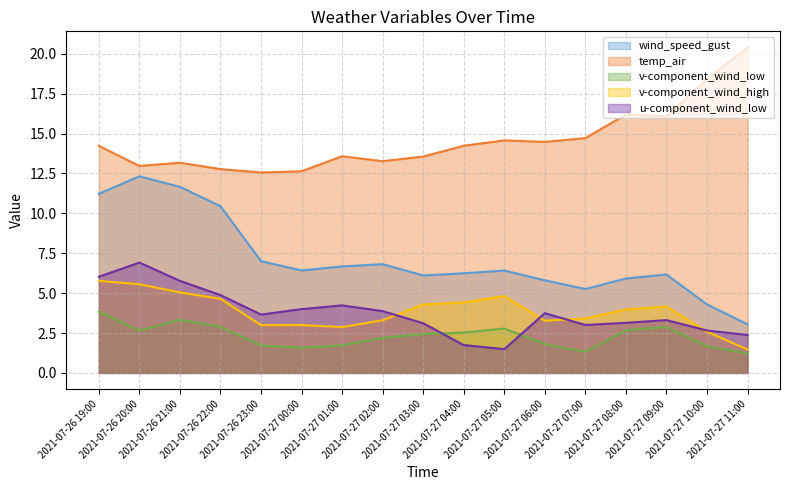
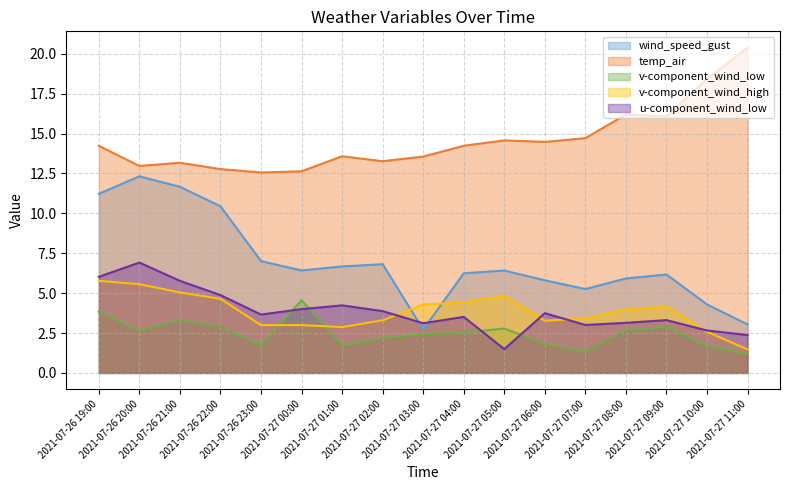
v-component_wind_low, 2021-07-27 00:00: 1.6 -> 4.6
wind_speed_gust, 2021-07-27 03:00: 6.1 -> 2.7
u-component_wind_low, 2021-07-27 04:00: 1.7 -> 3.5
